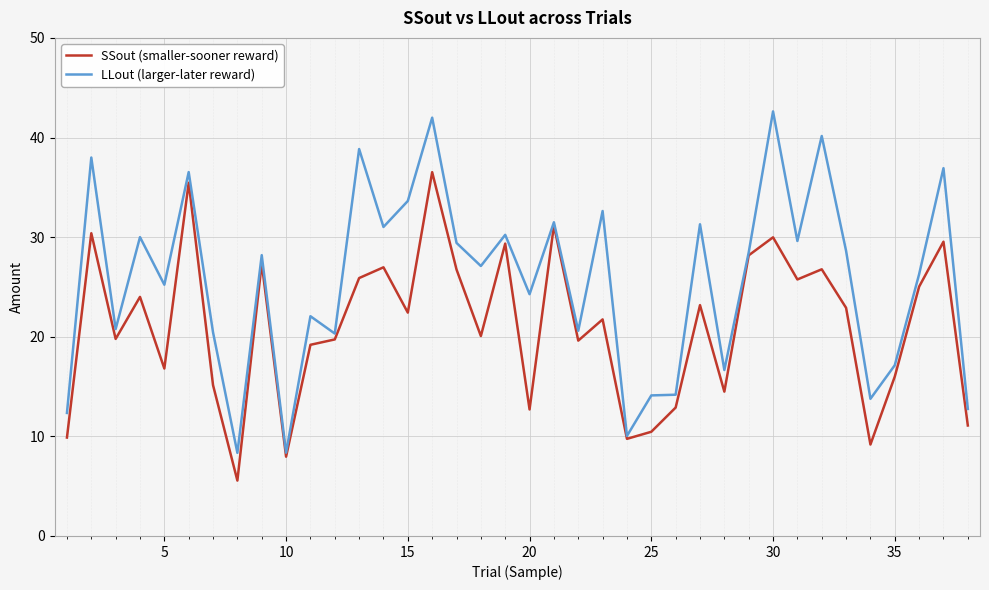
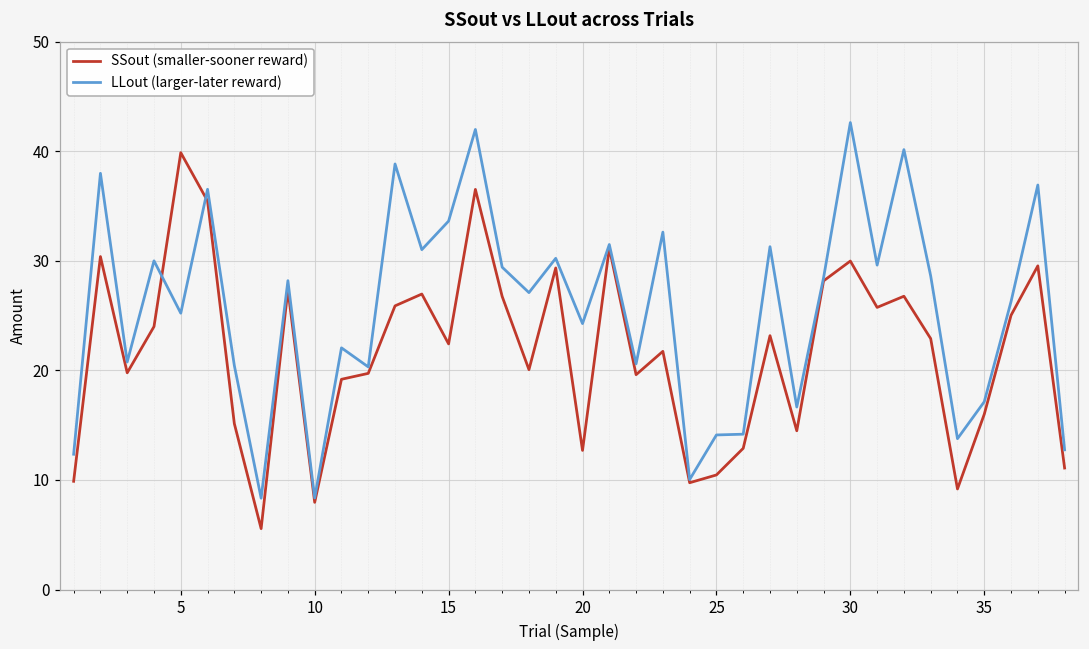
SSout (smaller-sooner reward), 5: 17 -> 40
